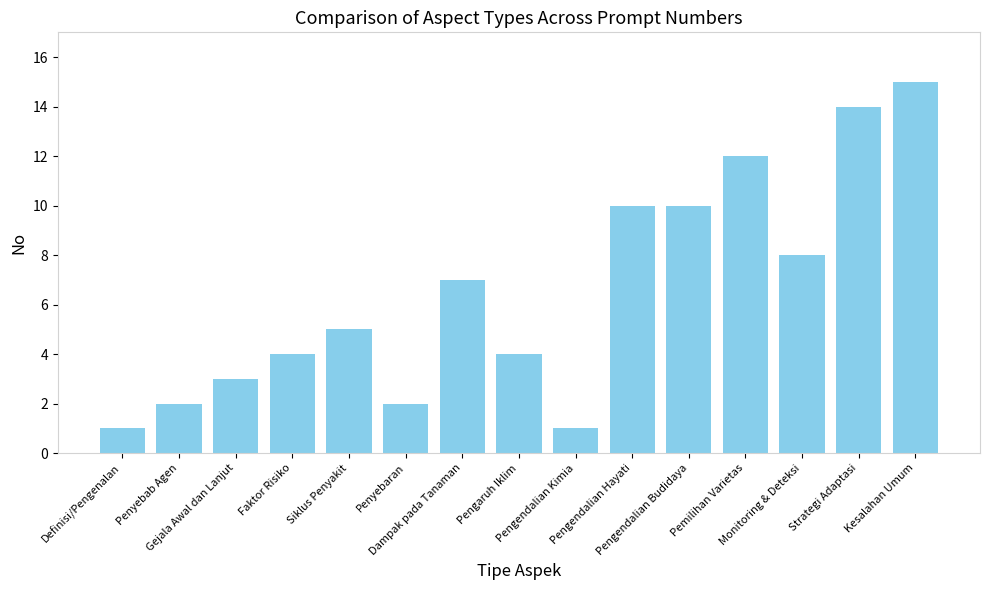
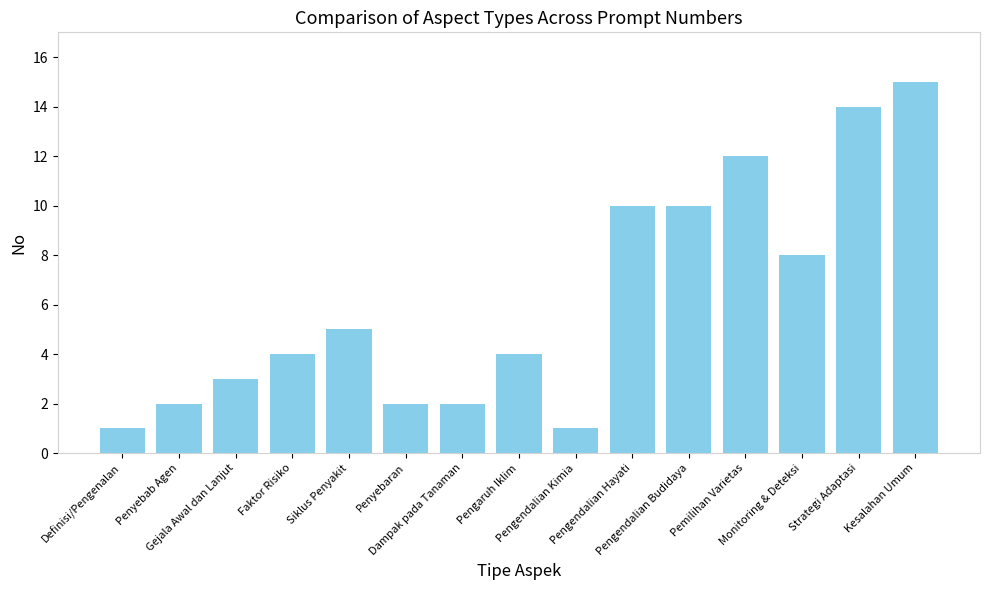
Dampak pada Tanaman: 7 -> 2
